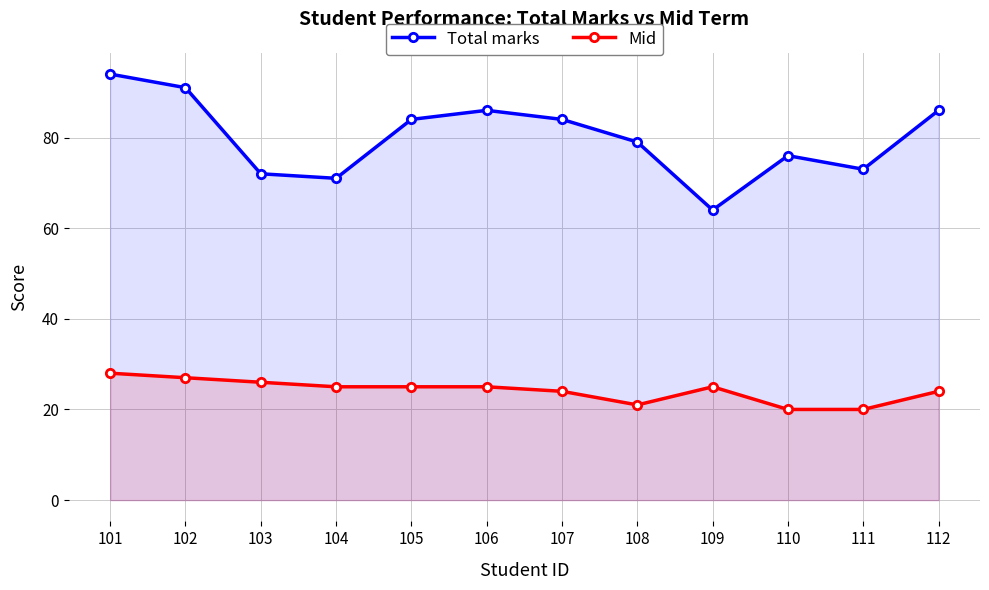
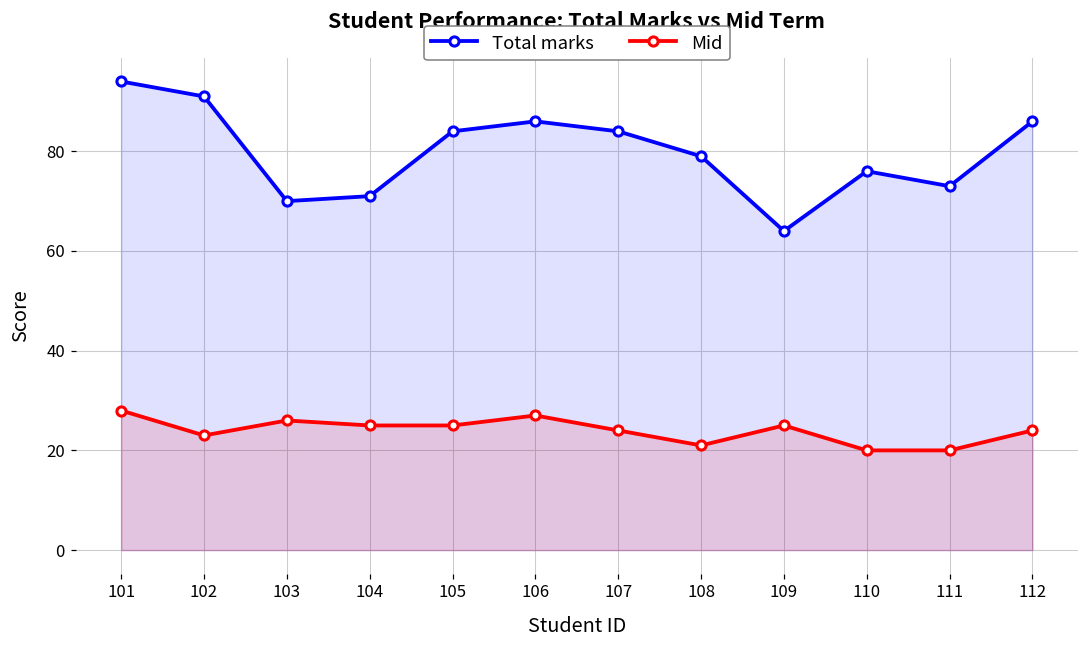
Mid, 102: 27 -> 23
Total marks, 103: 72 -> 70
Mid, 106: 25 -> 27
